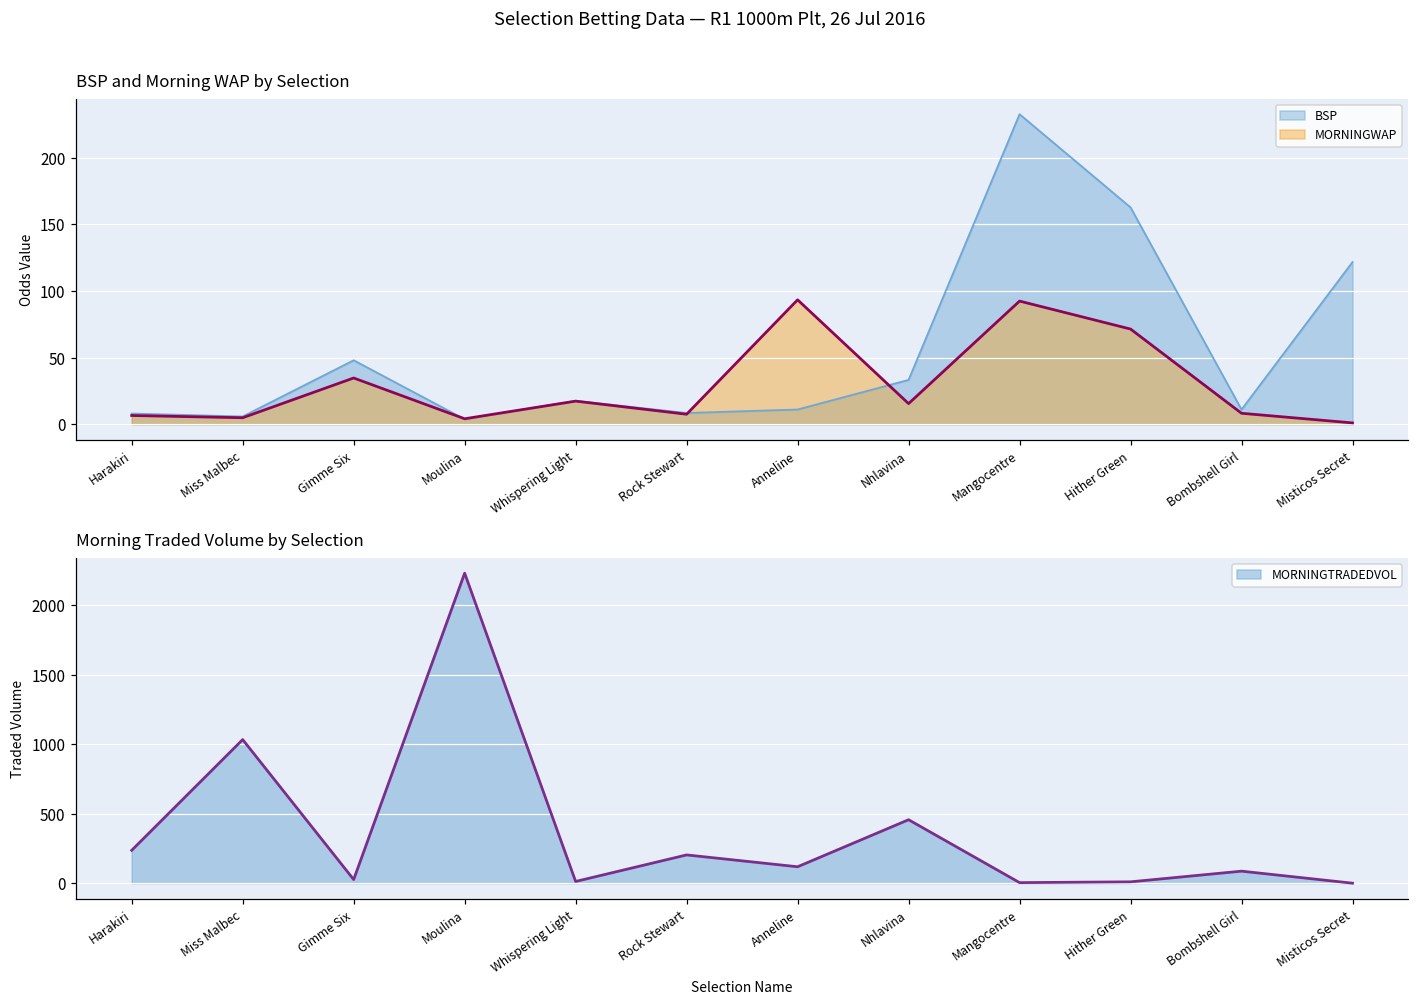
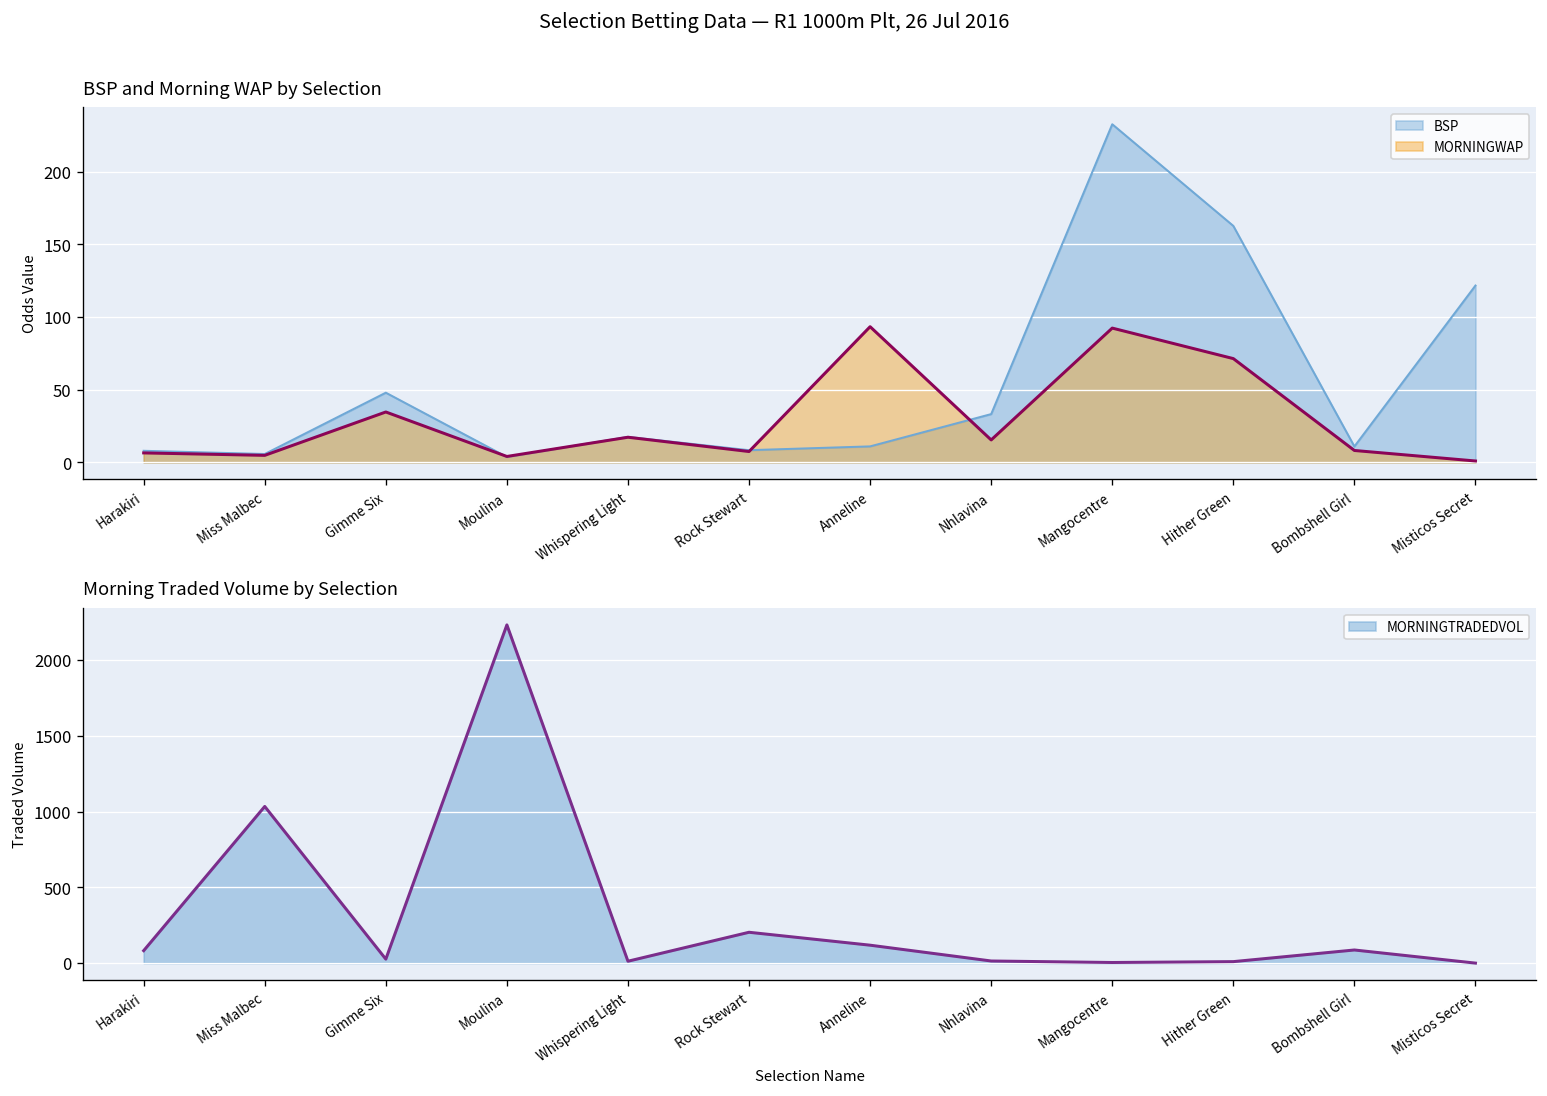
Morning Traded Volume by Selection, Harakiri: 240 -> 80
Morning Traded Volume by Selection, Nhlavina: 460 -> 10
